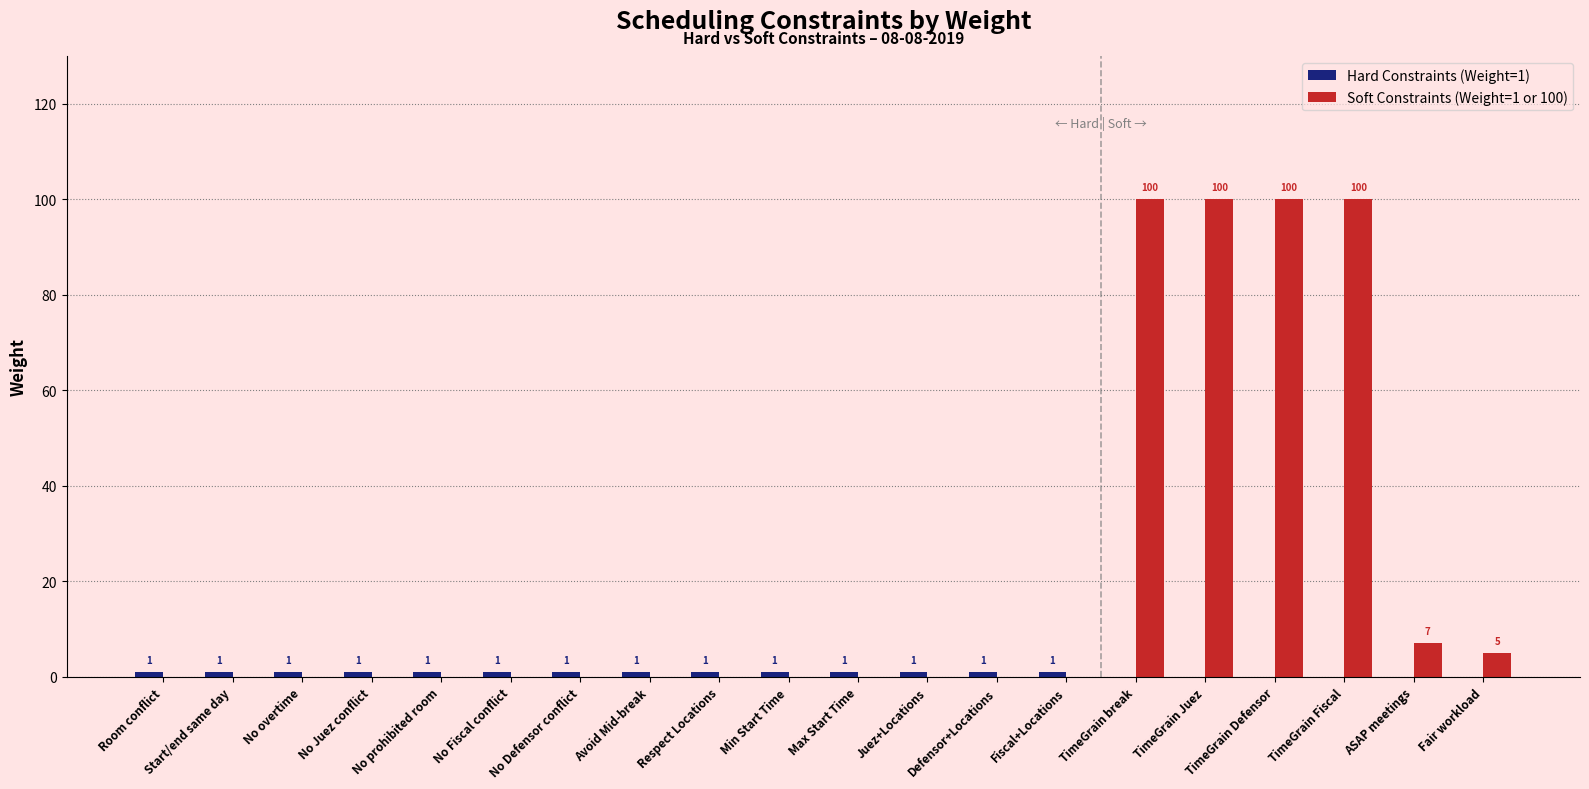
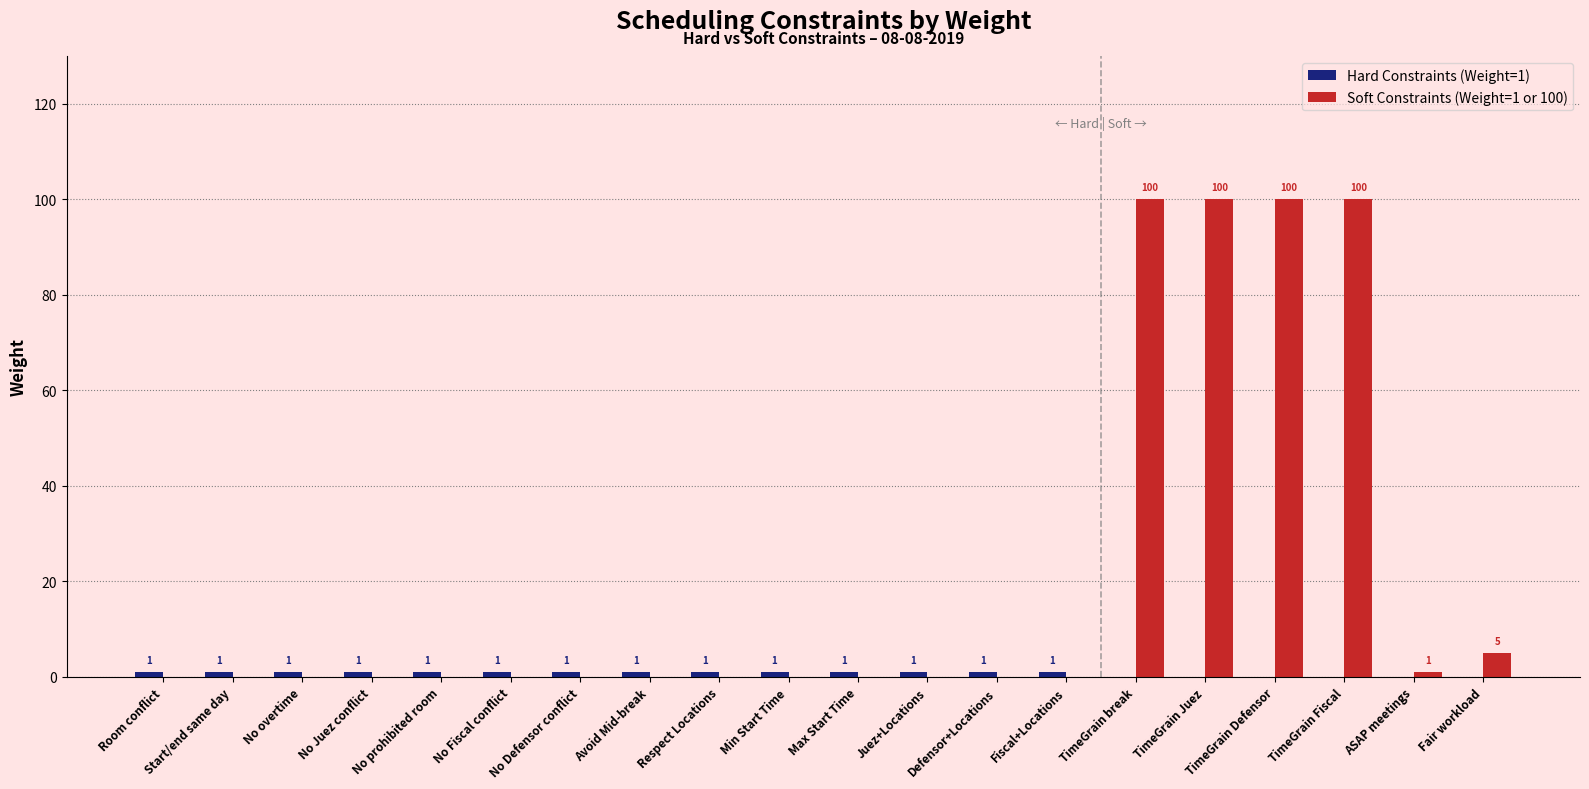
Soft Constraints (Weight=1 or 100), ASAP meetings: 7 -> 1
